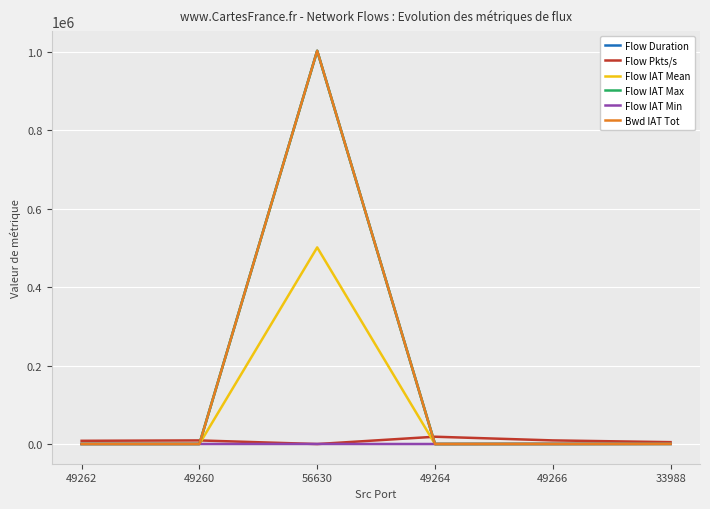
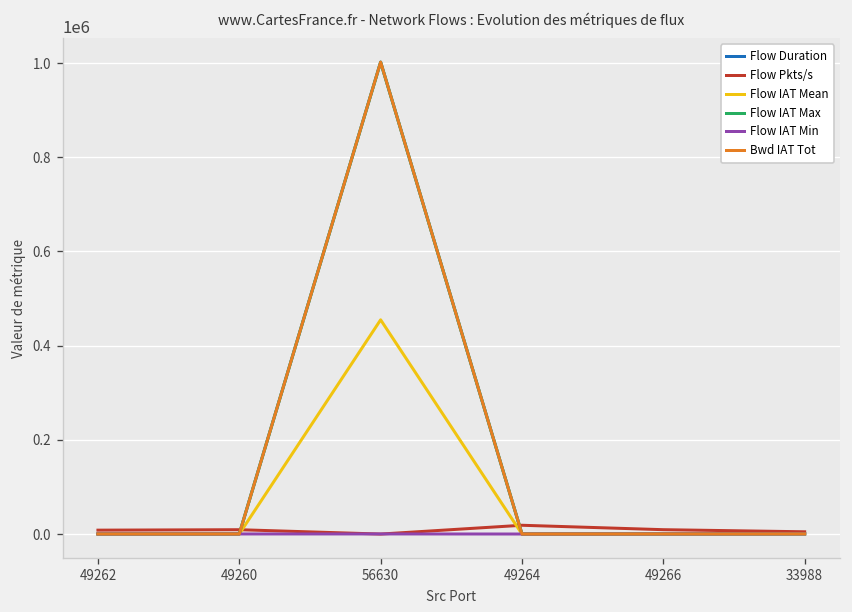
Flow IAT Mean, 56630: 500000 -> 450000
